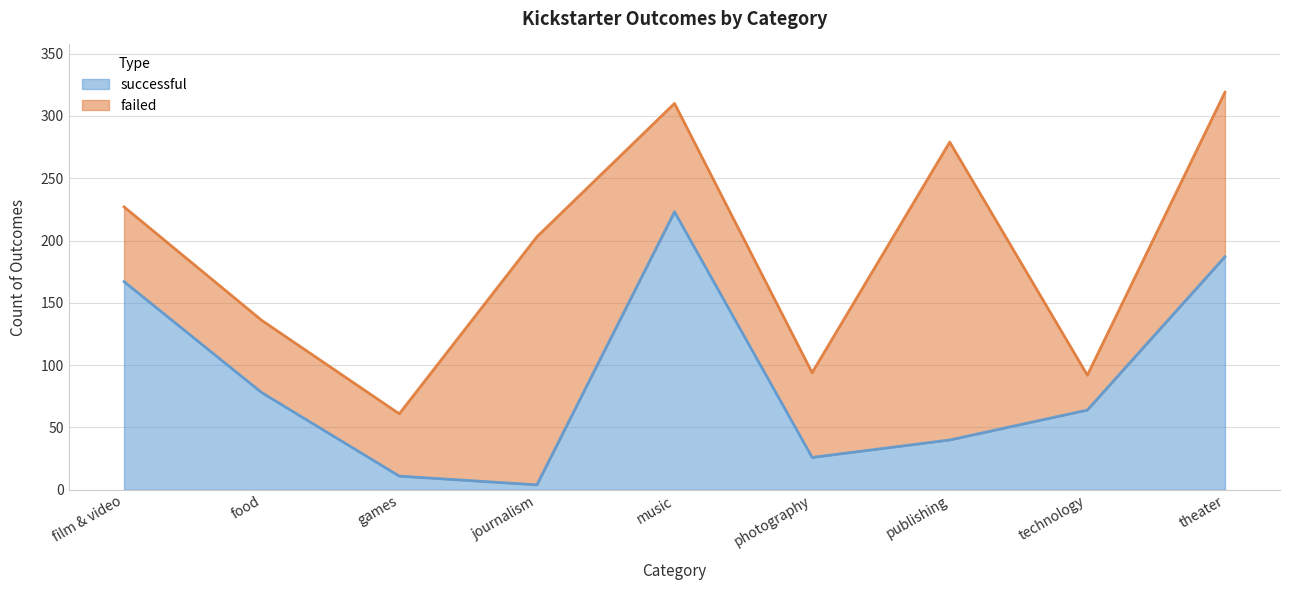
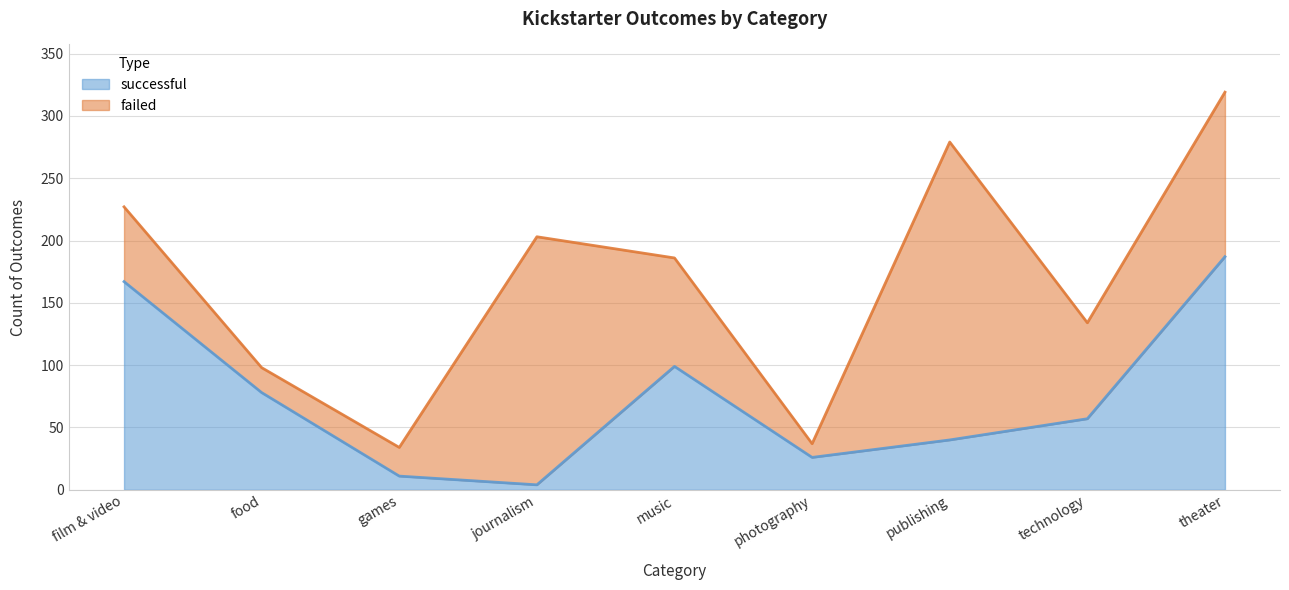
failed, food: 58 -> 20
failed, games: 50 -> 23
successful, music: 223 -> 99
failed, photography: 68 -> 11
successful, technology: 64 -> 57
failed, technology: 28 -> 77
